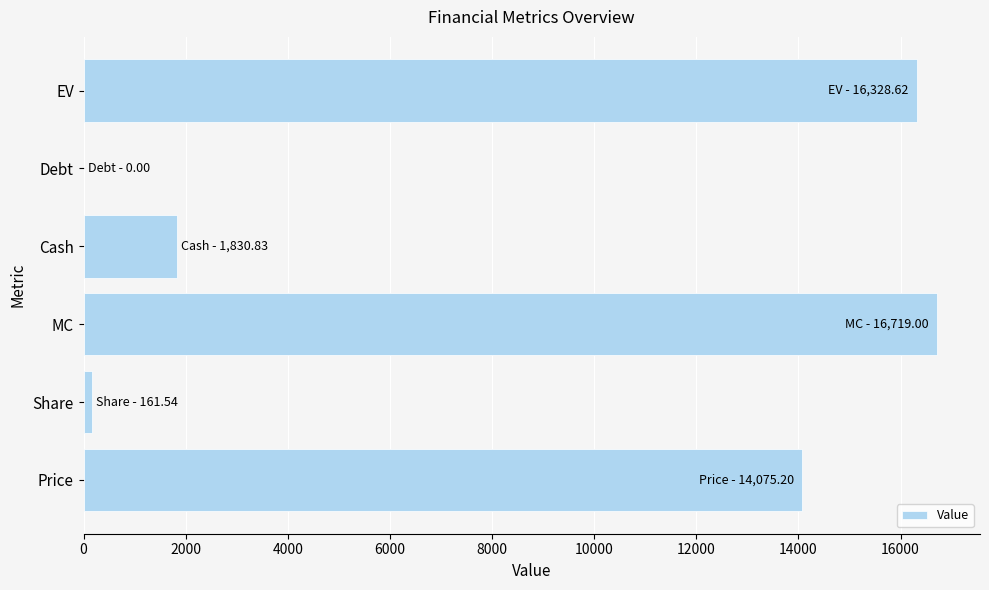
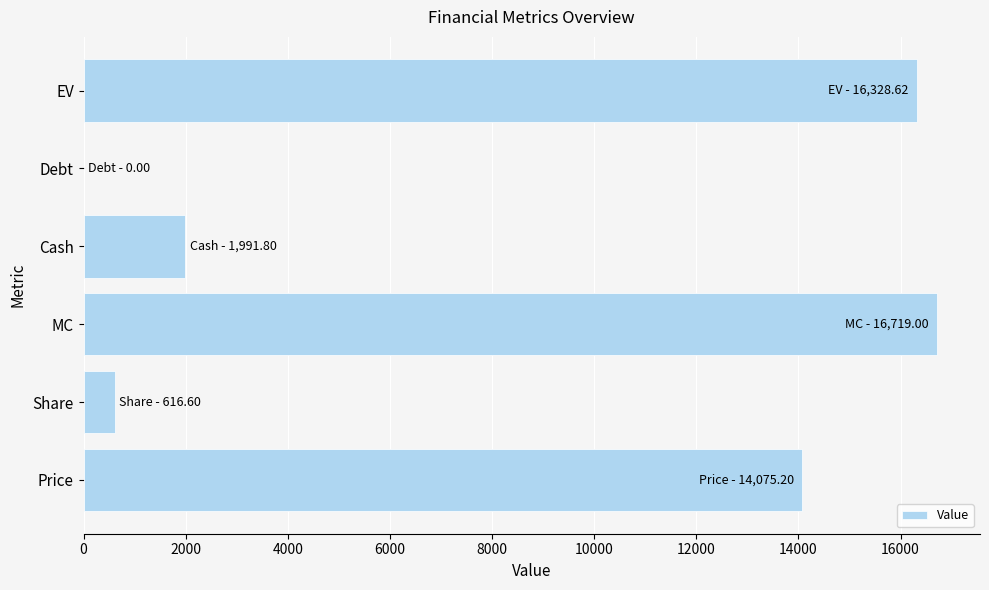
Cash: 1,830.83 -> 1,991.80
Share: 161.54 -> 616.60
